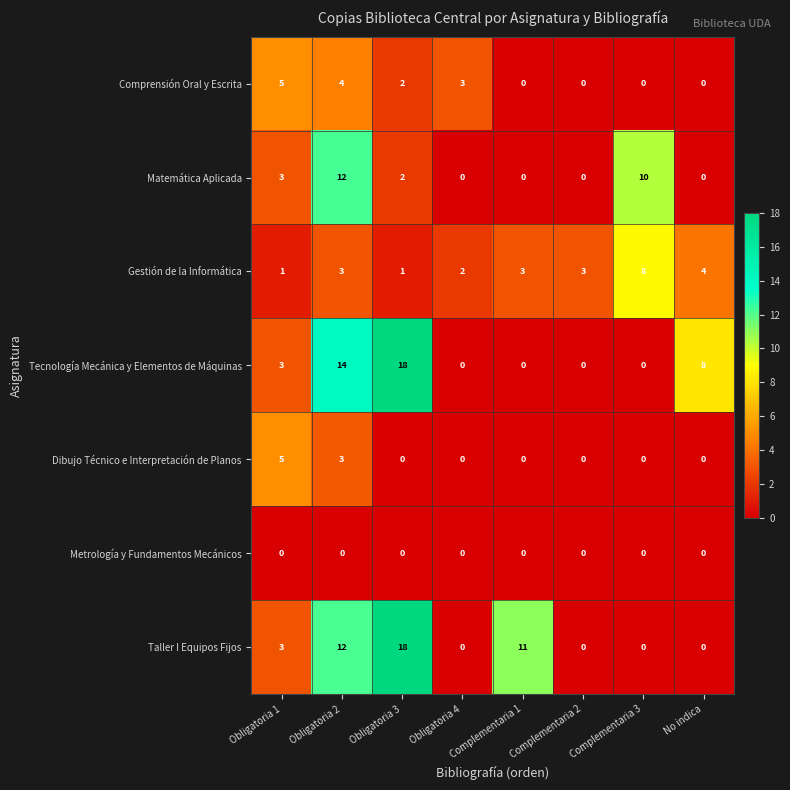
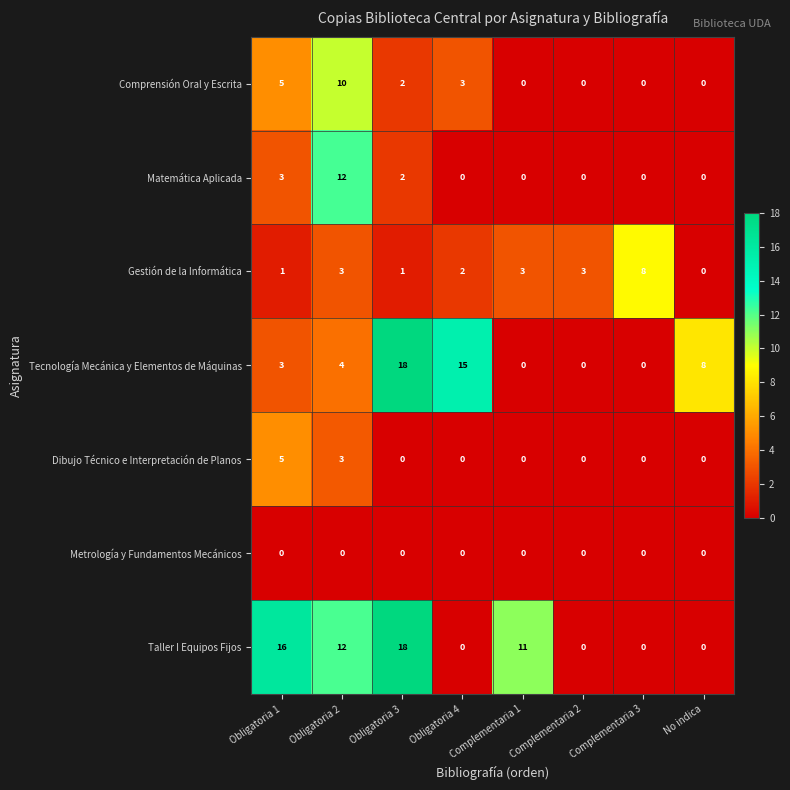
Comprensión Oral y Escrita, Obligatoria 2: 4 -> 10
Matemática Aplicada, Complementaria 3: 10 -> 0
Gestión de la Informática, No indica: 4 -> 0
Tecnología Mecánica y Elementos de Máquinas, Obligatoria 2: 14 -> 4
Tecnología Mecánica y Elementos de Máquinas, Obligatoria 4: 0 -> 15
Taller I Equipos Fijos, Obligatoria 1: 3 -> 16
